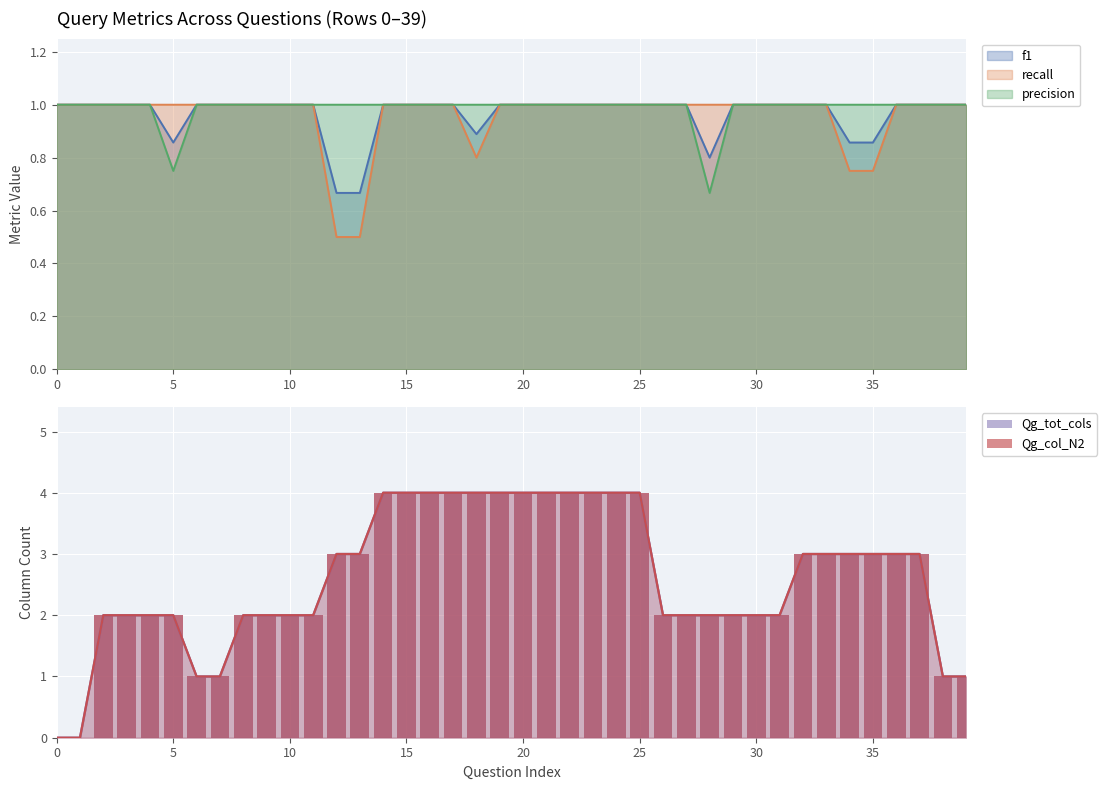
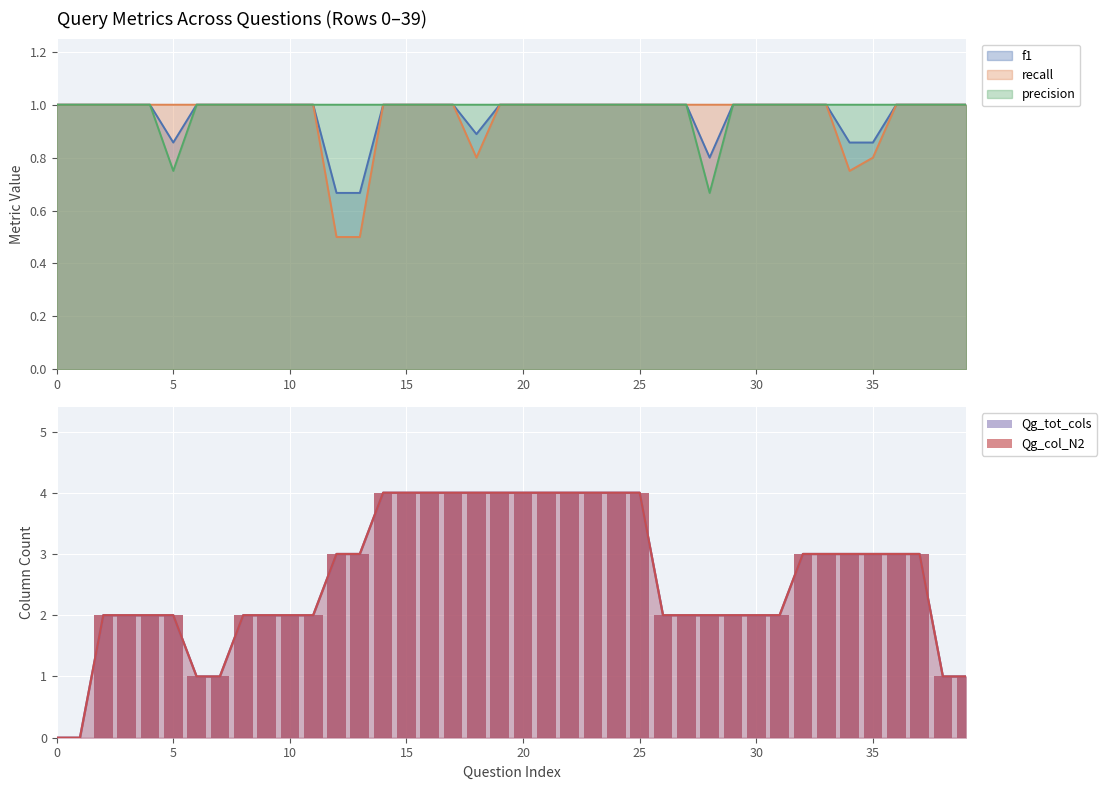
Query Metrics Across Questions (Rows 0–39), recall, 35: 0.75 -> 0.80
